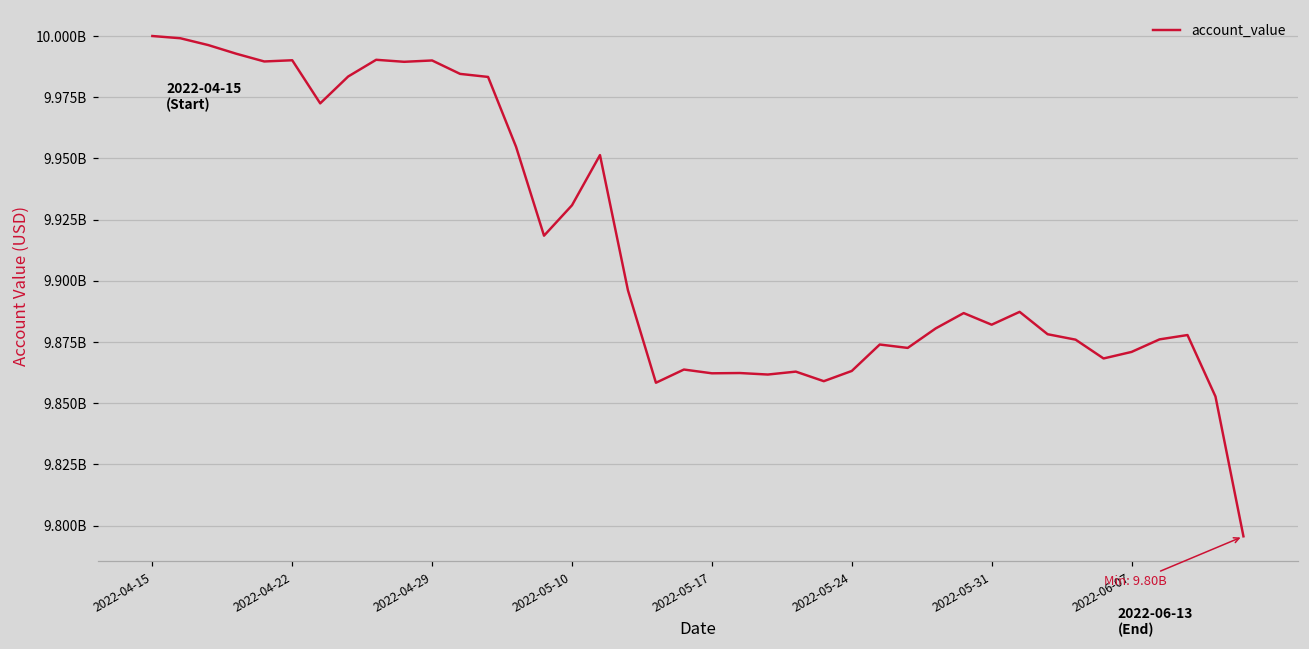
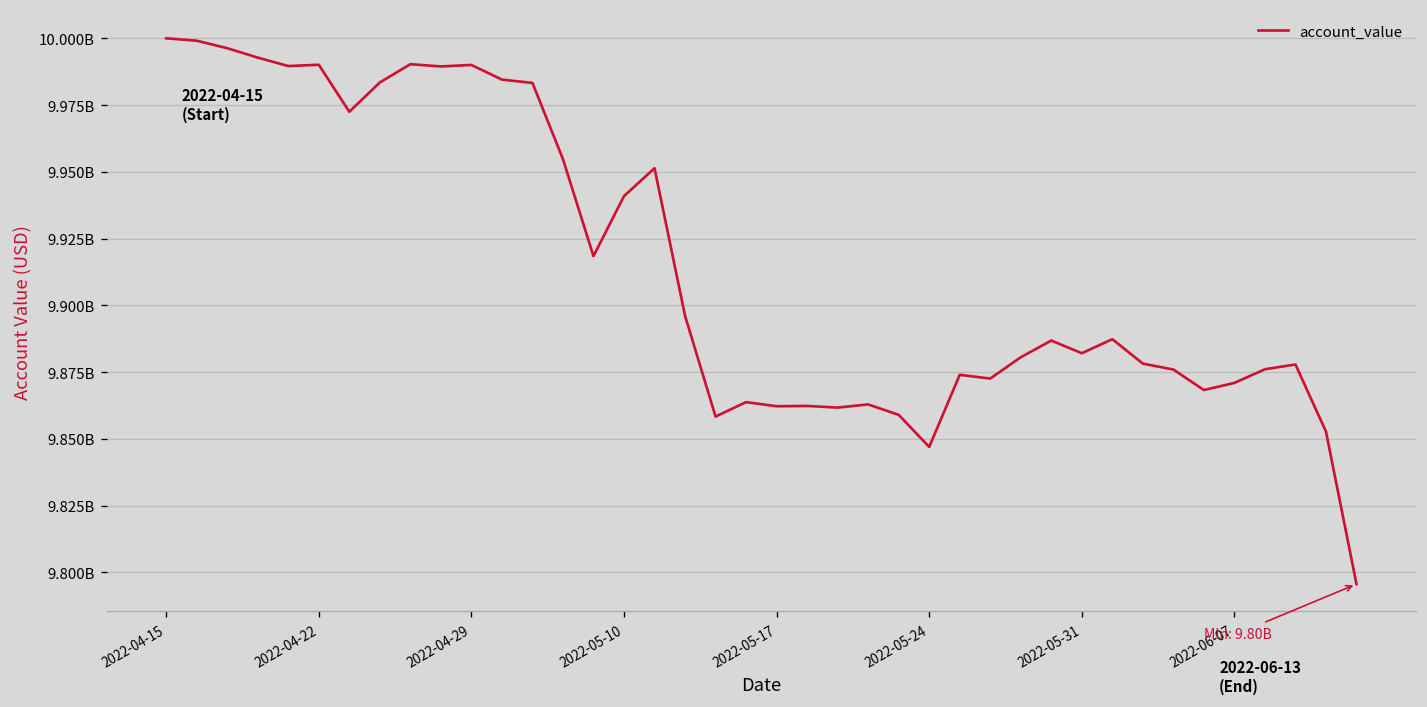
2022-05-10: 9931000000 -> 9941000000
2022-05-24: 9863000000 -> 9847000000
